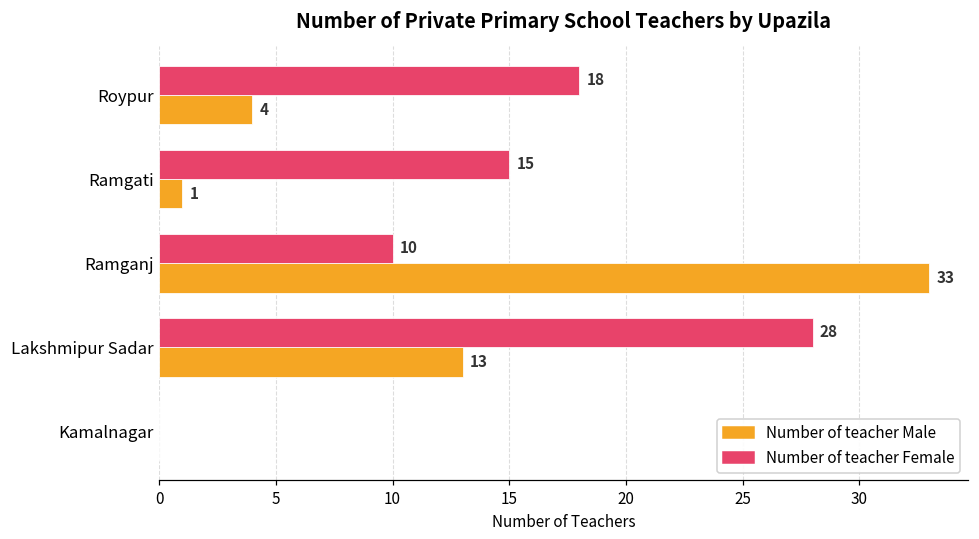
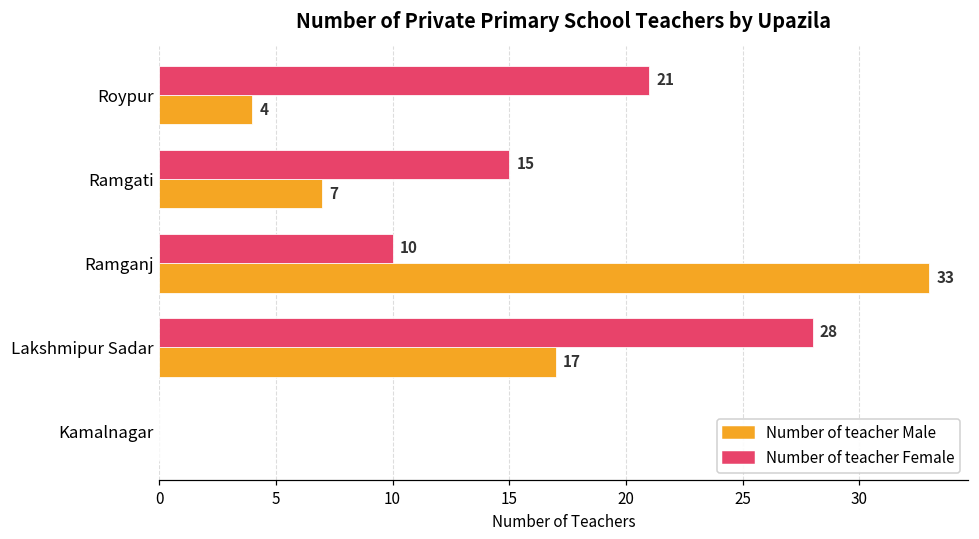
Number of teacher Female, Roypur: 18 -> 21
Number of teacher Male, Ramgati: 1 -> 7
Number of teacher Male, Lakshmipur Sadar: 13 -> 17
